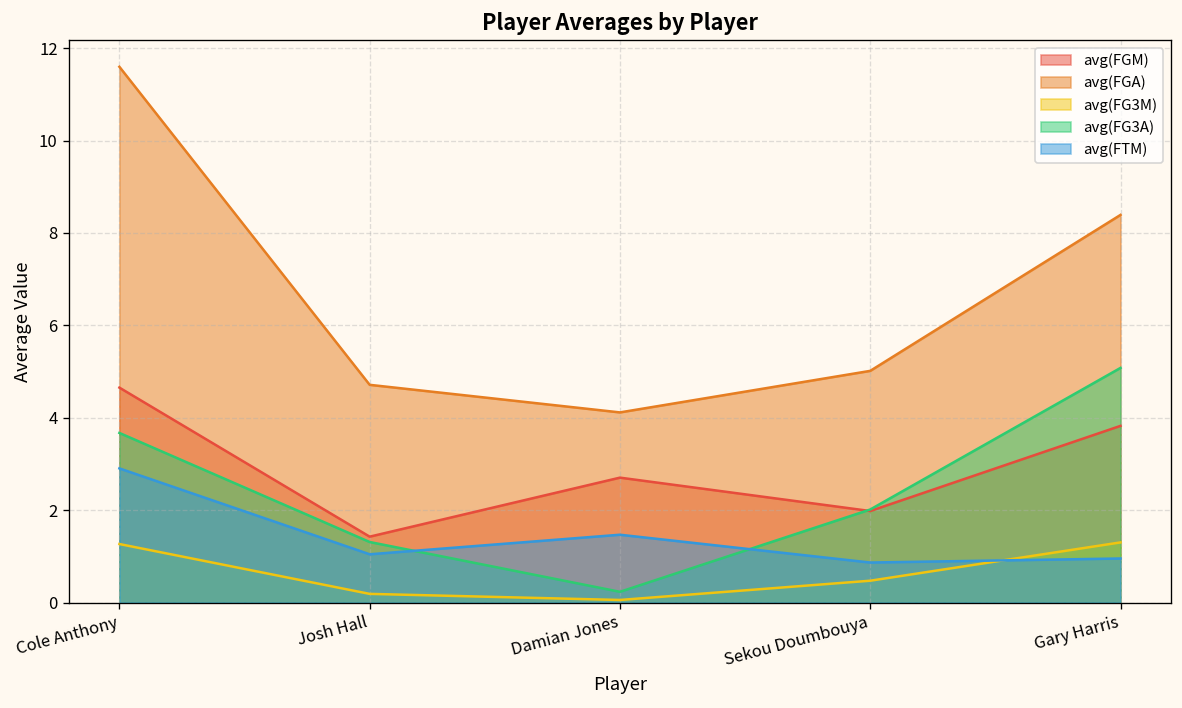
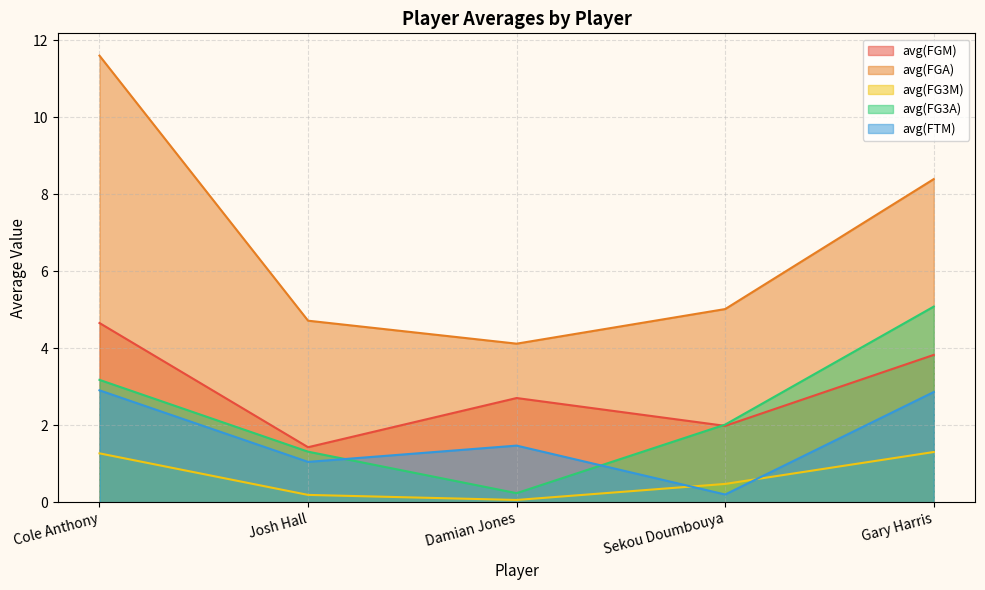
avg(FG3A), Cole Anthony: 3.7 -> 3.2
avg(FTM), Sekou Doumbouya: 0.9 -> 0.2
avg(FTM), Gary Harris: 1.0 -> 2.9
